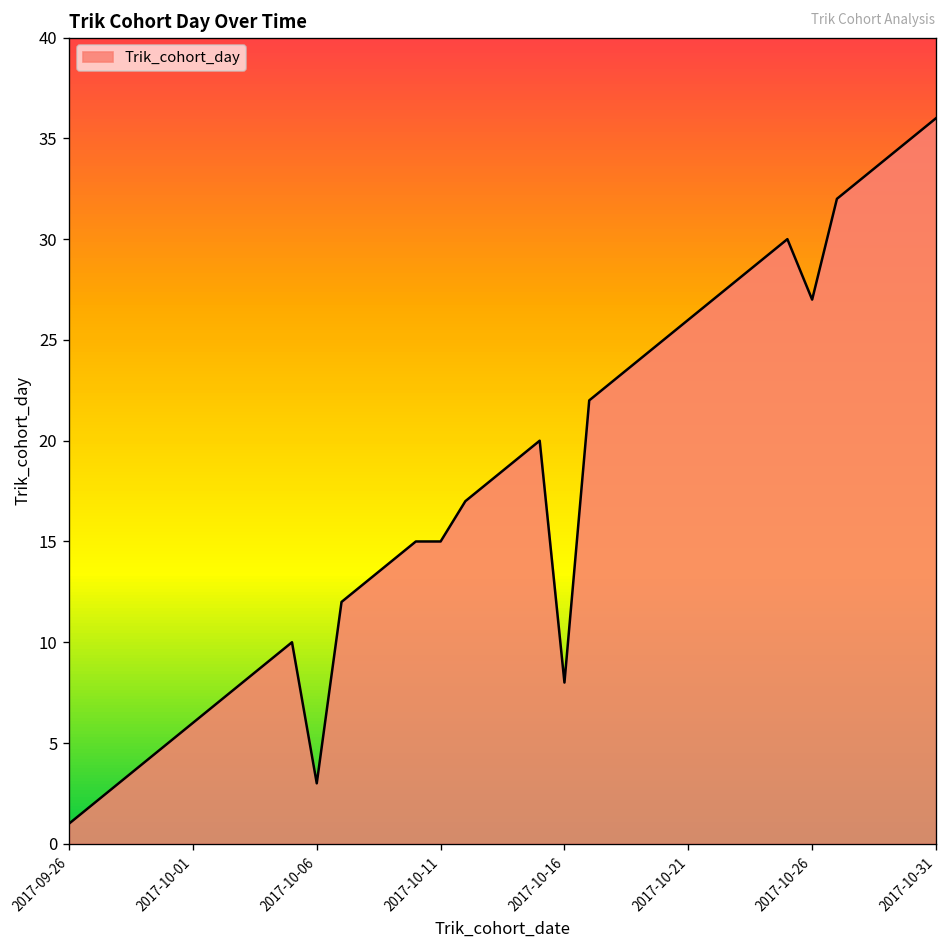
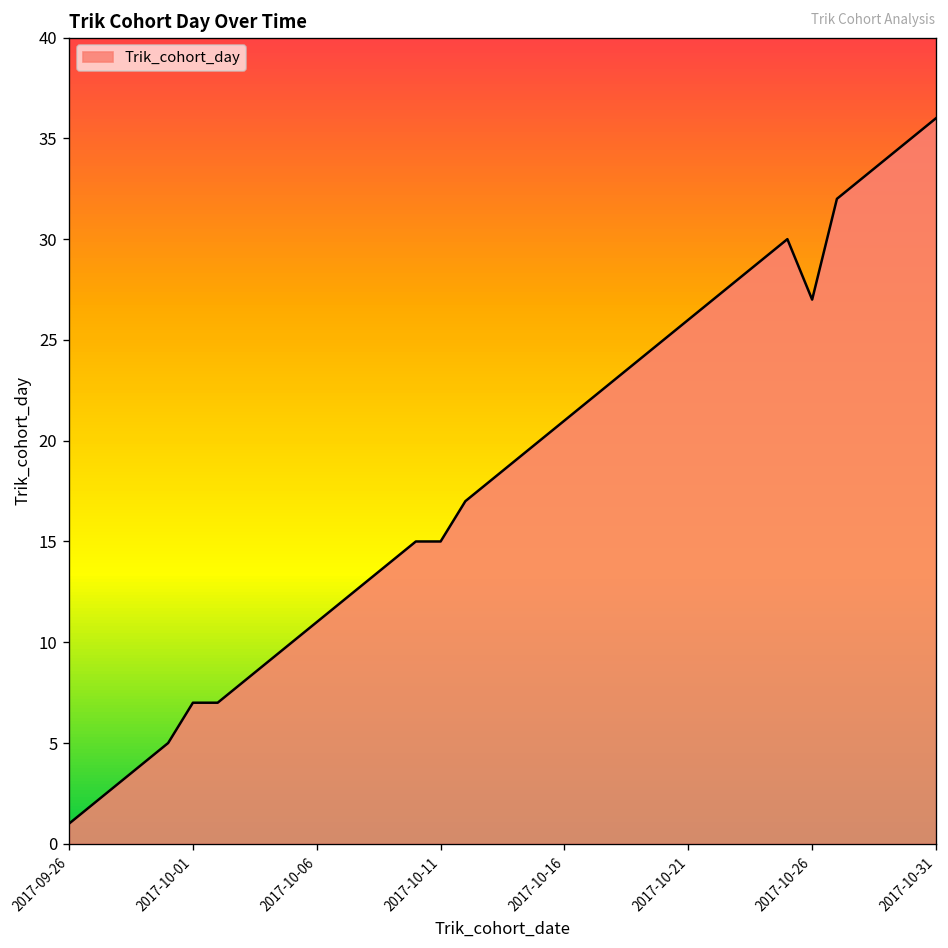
2017-10-01: 6 -> 7
2017-10-06: 3 -> 11
2017-10-16: 8 -> 21
